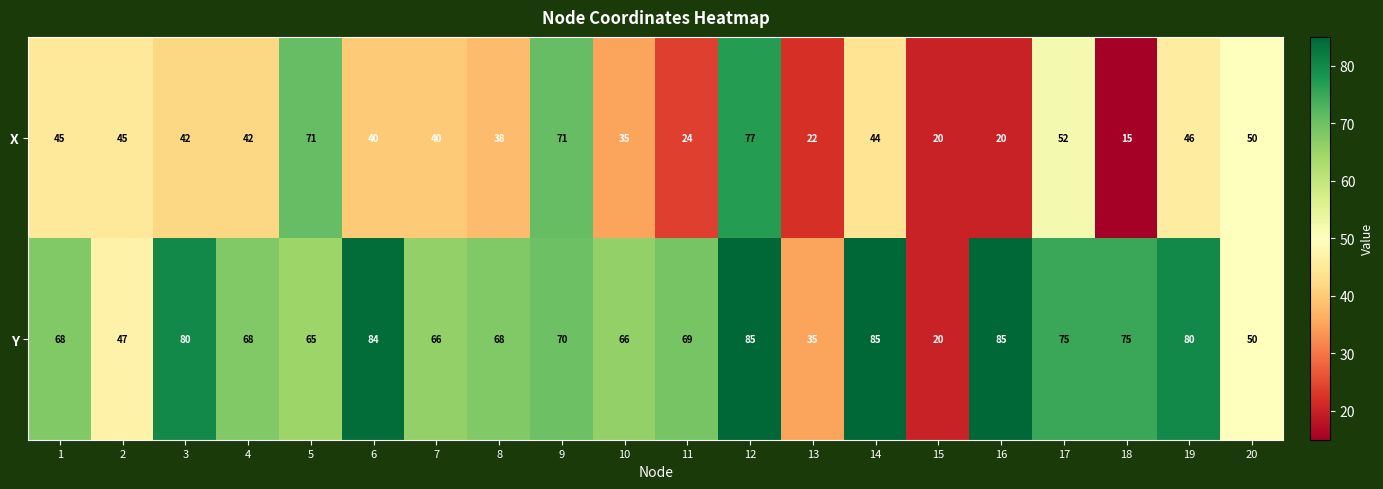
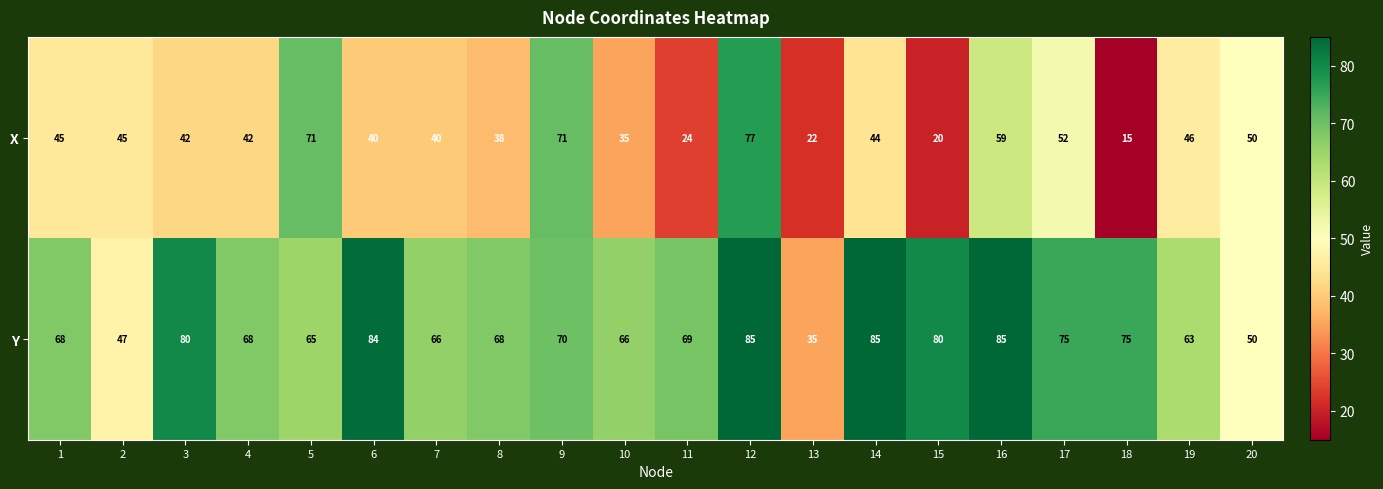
X, 16: 20 -> 59
Y, 15: 20 -> 80
Y, 19: 80 -> 63
